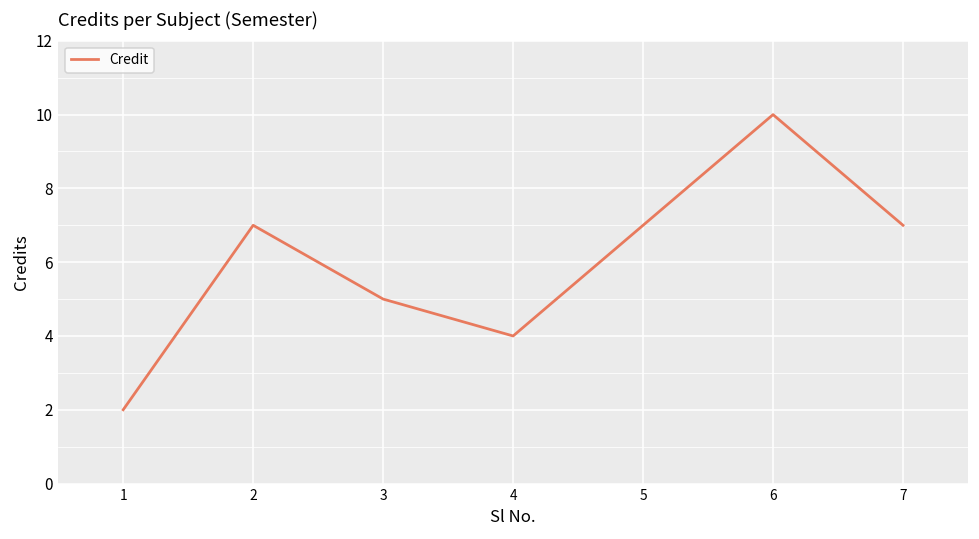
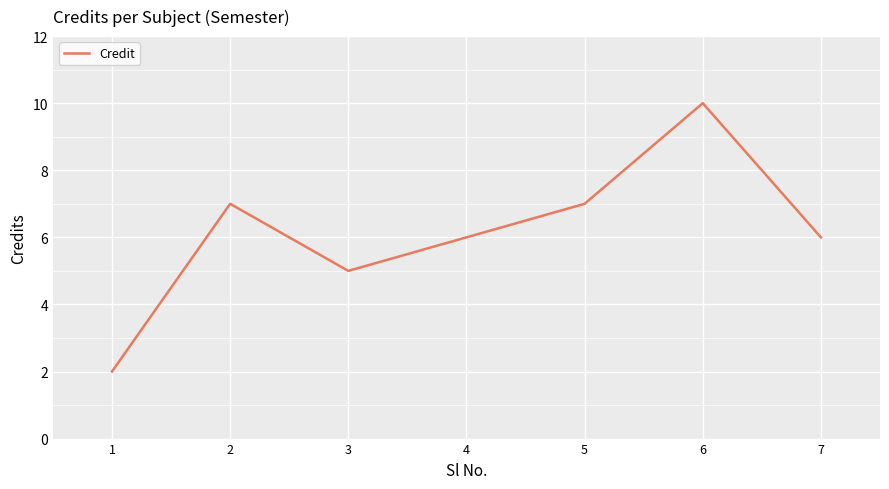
4: 4 -> 6
7: 7 -> 6
